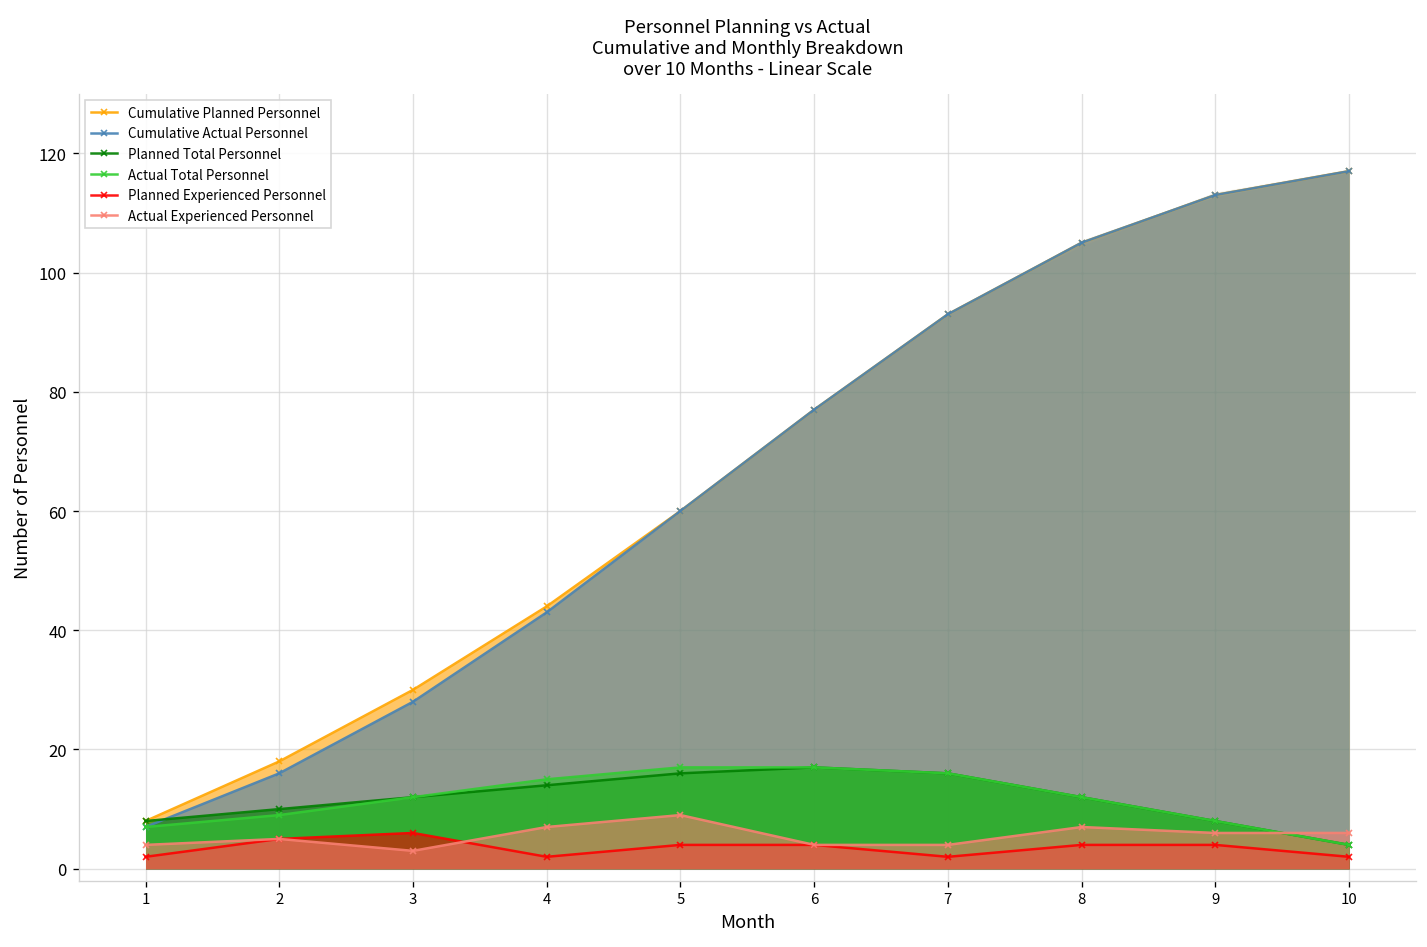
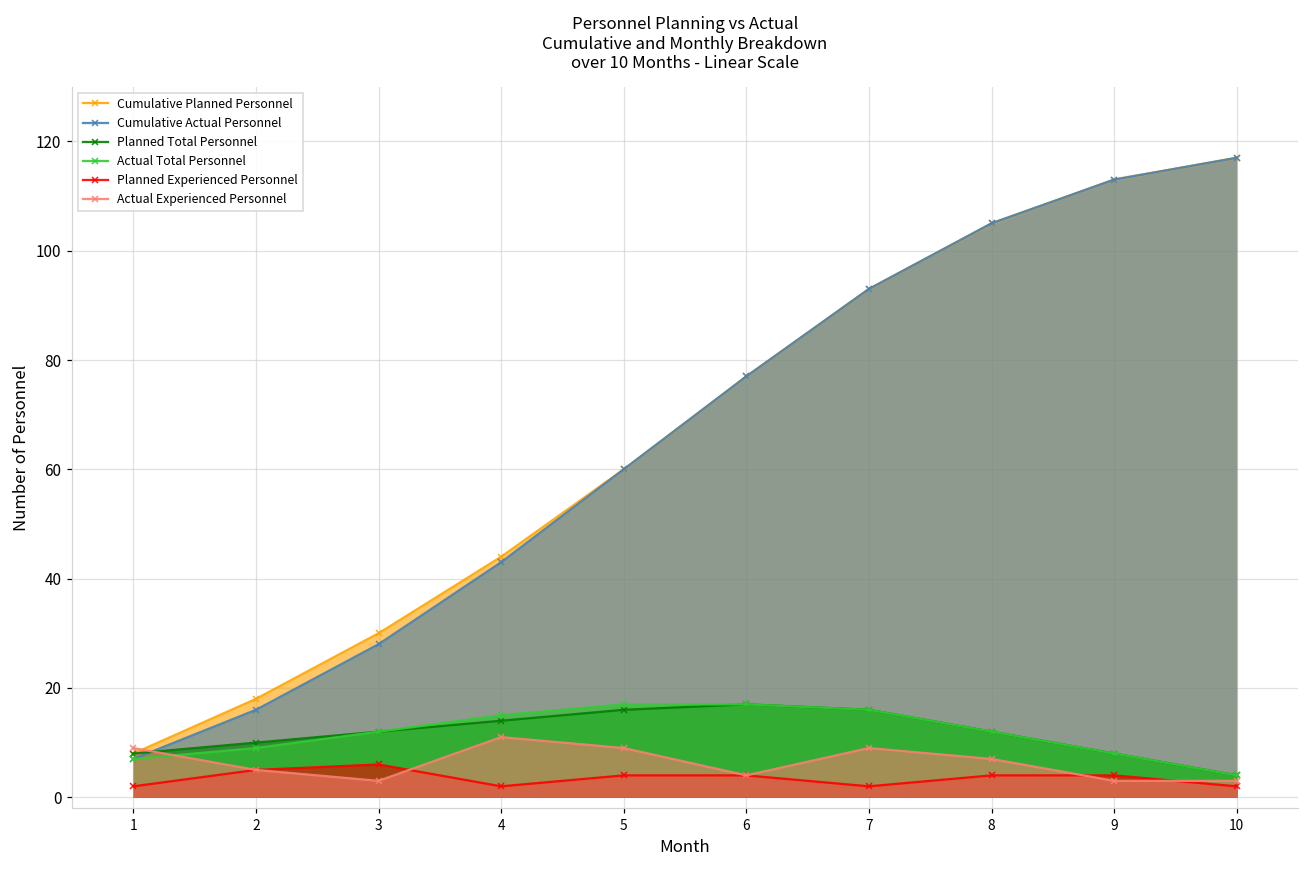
Actual Experienced Personnel, 1: 4 -> 9
Actual Experienced Personnel, 4: 7 -> 11
Actual Experienced Personnel, 7: 4 -> 9
Actual Experienced Personnel, 9: 6 -> 3
Actual Experienced Personnel, 10: 6 -> 3
